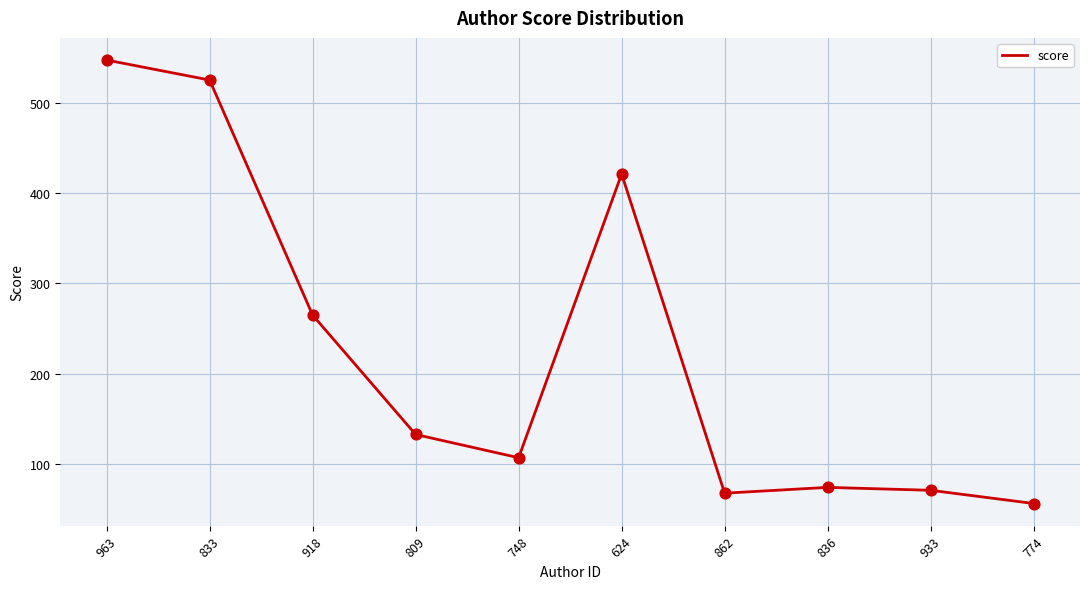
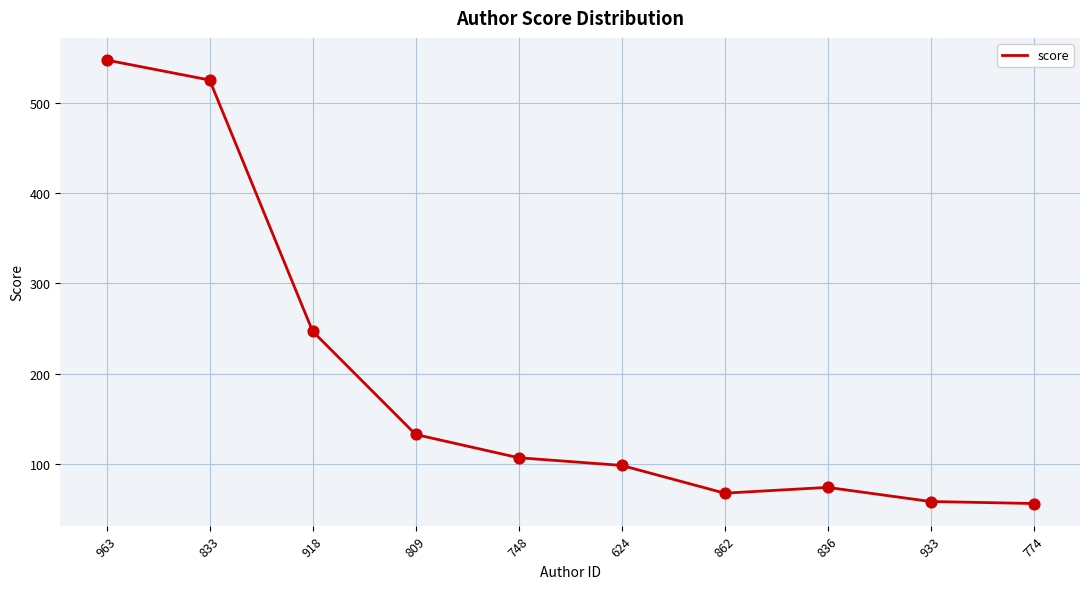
918: 260 -> 250
624: 420 -> 100
933: 70 -> 60
